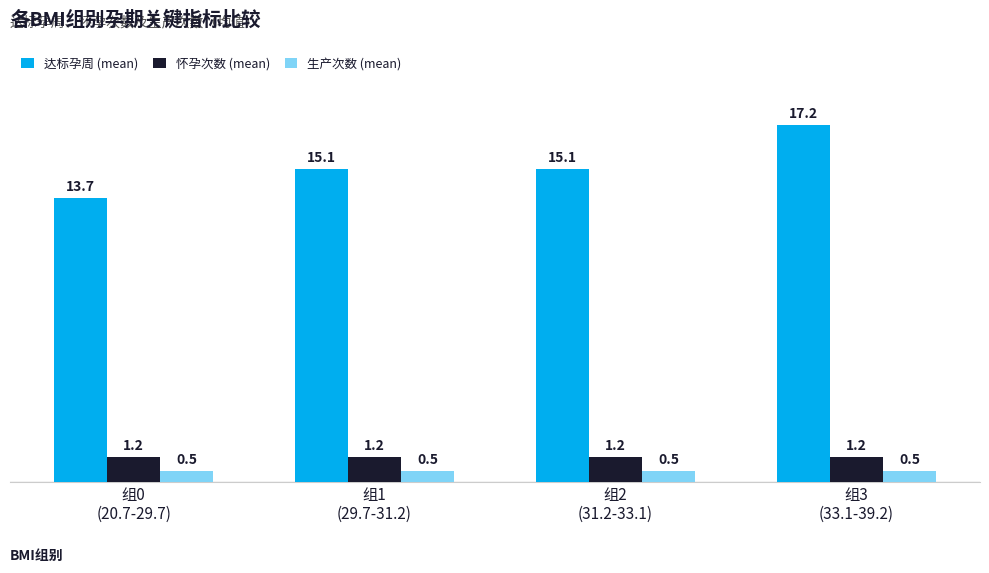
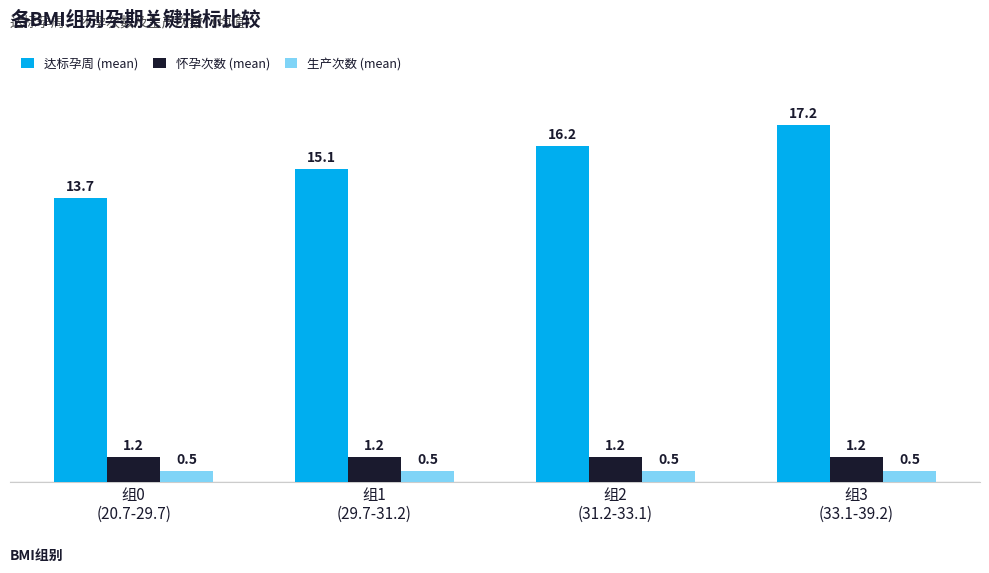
达标孕周 (mean), 组2 (31.2-33.1): 15.1 -> 16.2
